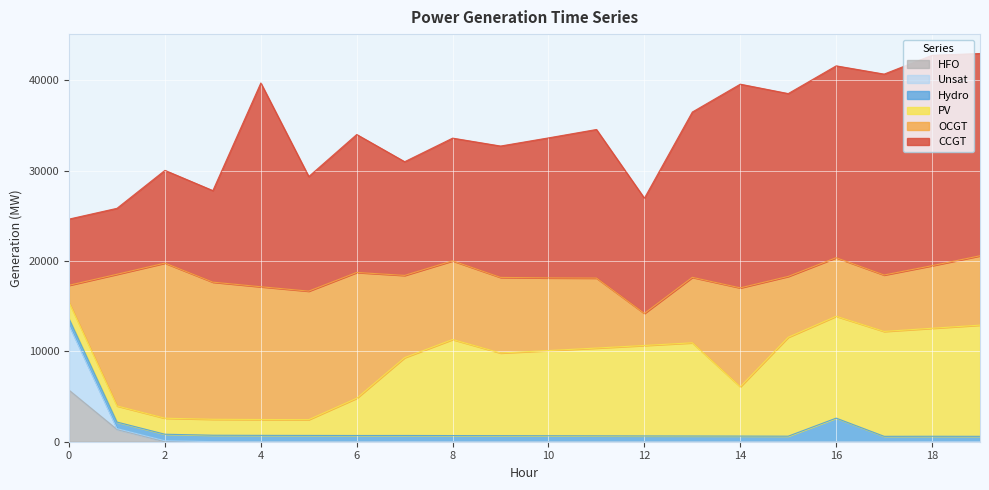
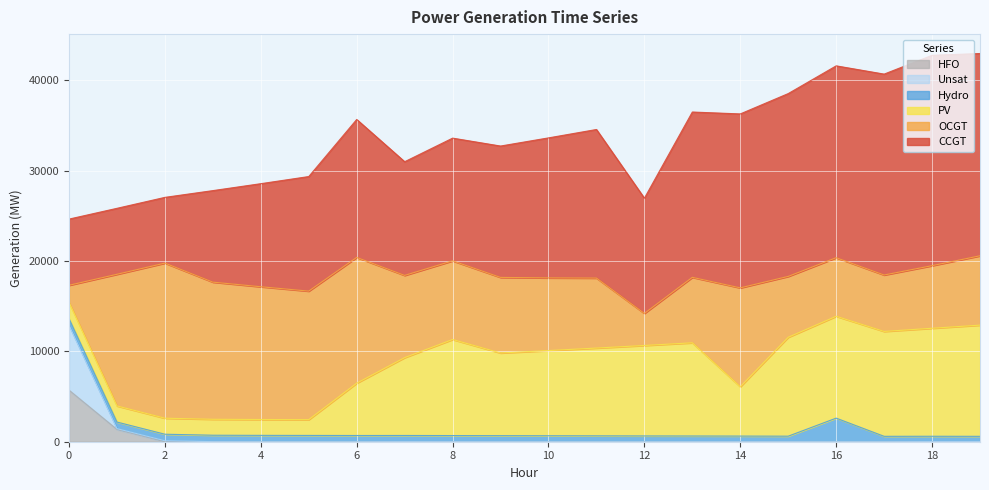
CCGT, 2: 10000 -> 7000
CCGT, 4: 23000 -> 11000
PV, 6: 4000 -> 6000
CCGT, 14: 23000 -> 19000
